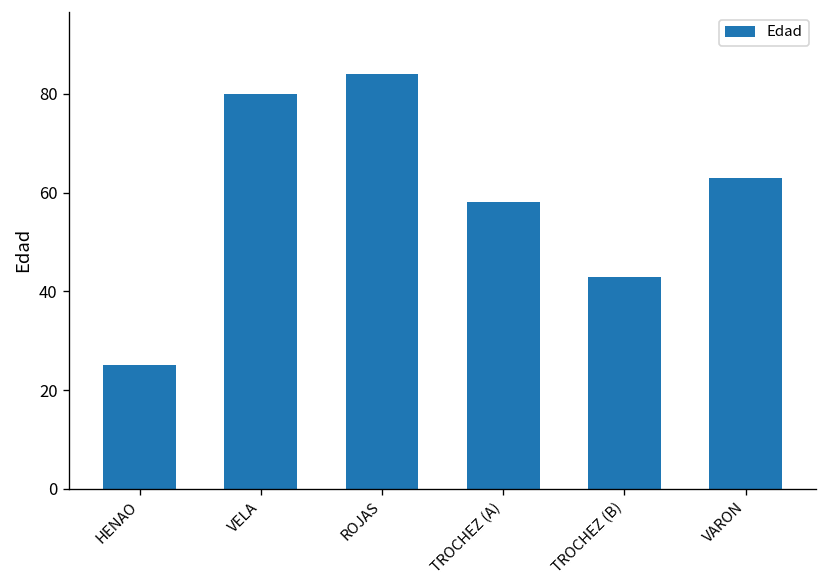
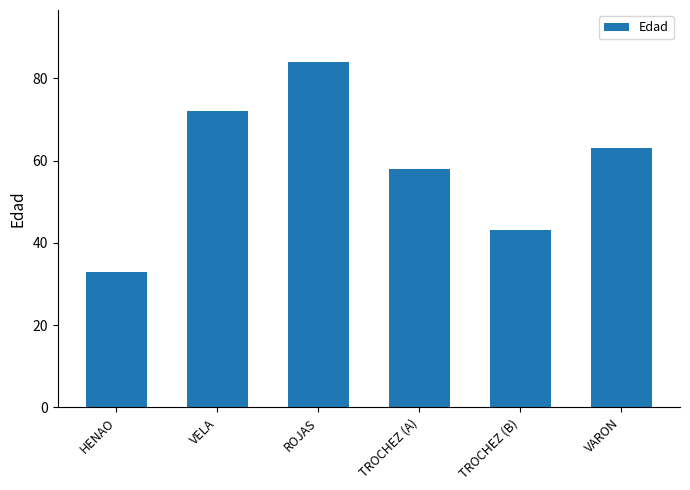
HENAO: 25 -> 33
VELA: 80 -> 72
